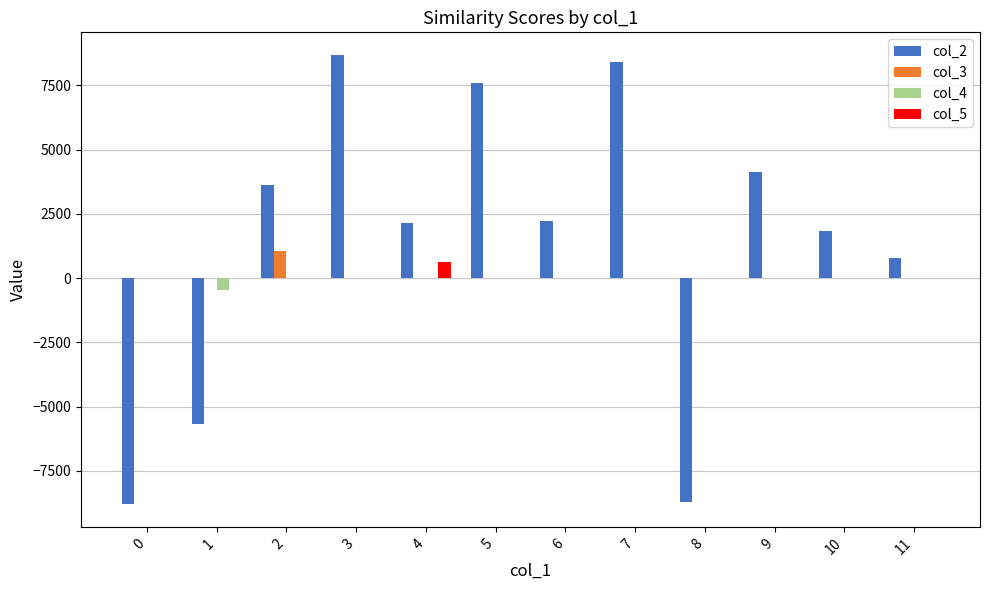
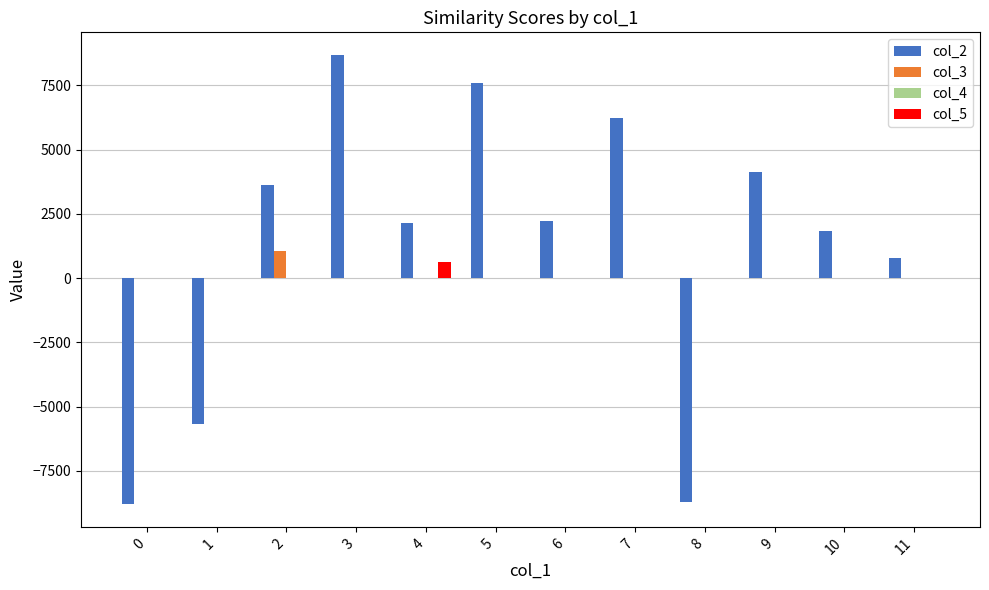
col_4, 1: -500 -> 0
col_2, 7: 8400 -> 6200
